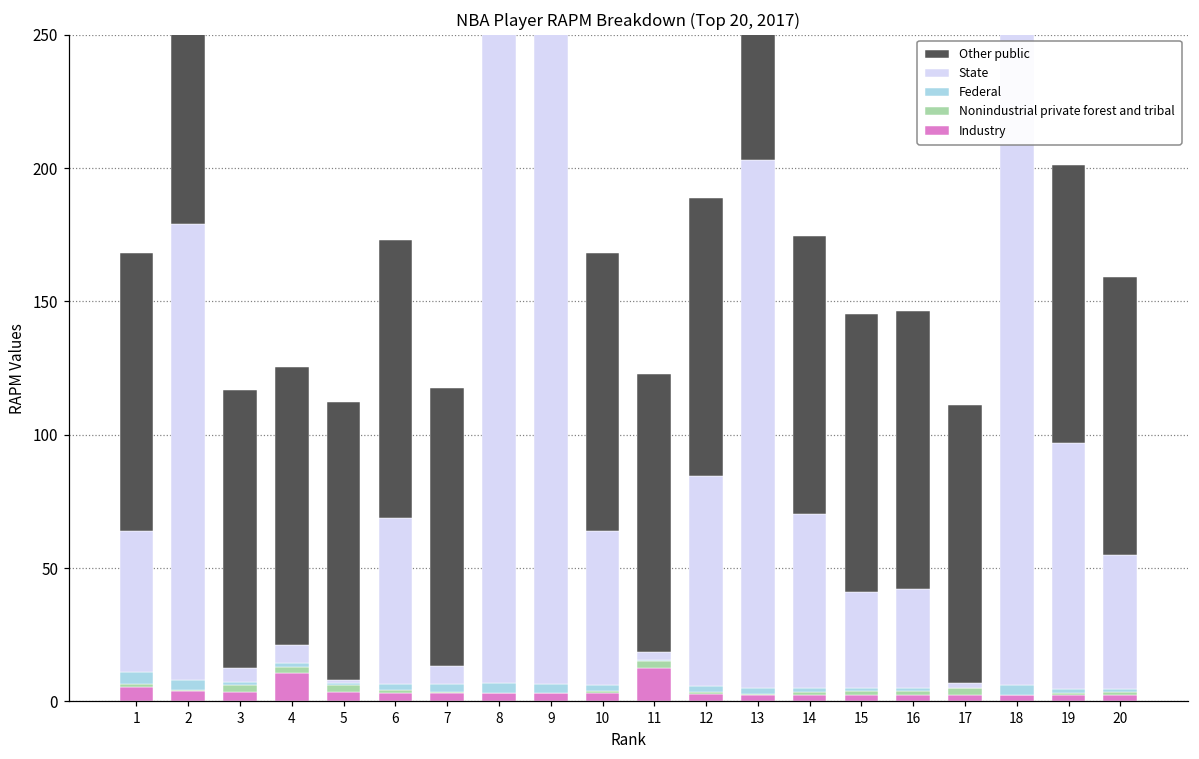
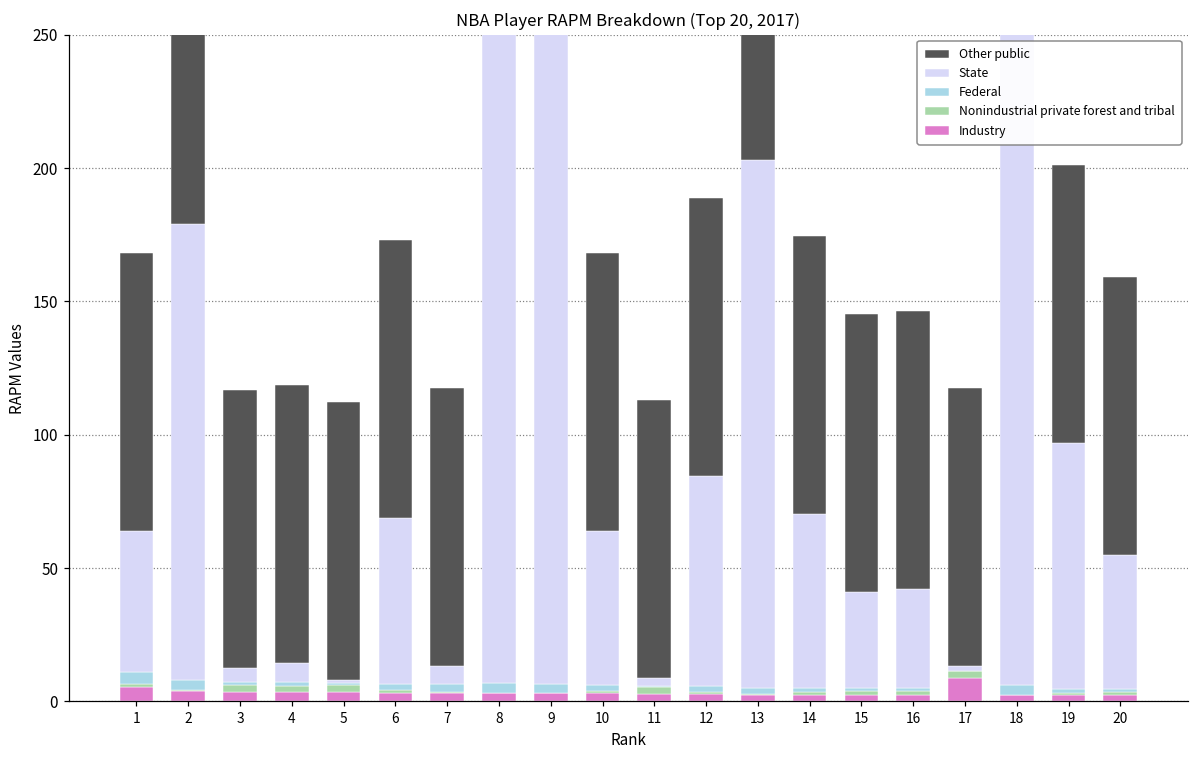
Industry, 4: 11 -> 4
Industry, 11: 13 -> 3
Industry, 17: 2 -> 9
